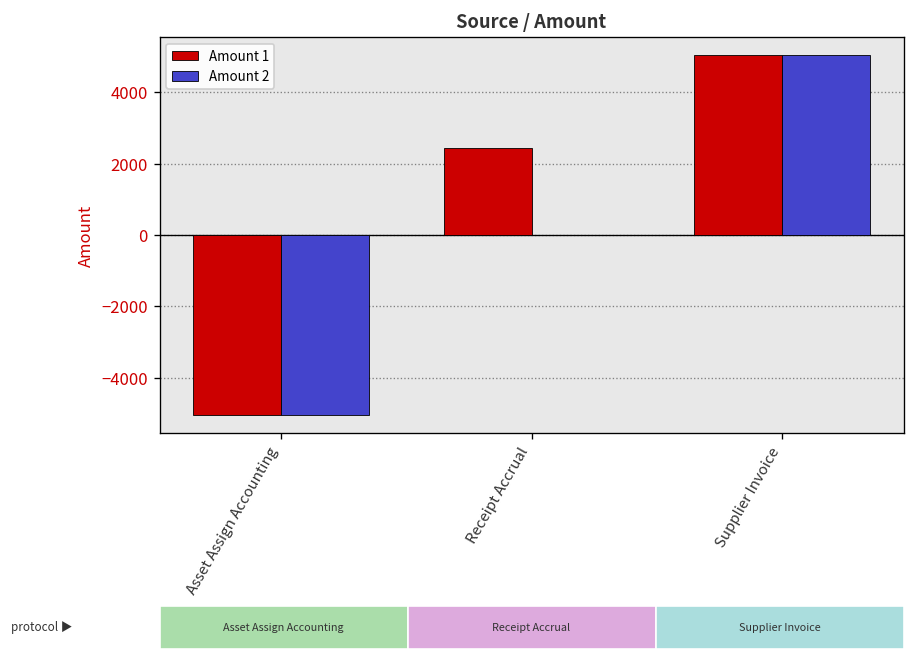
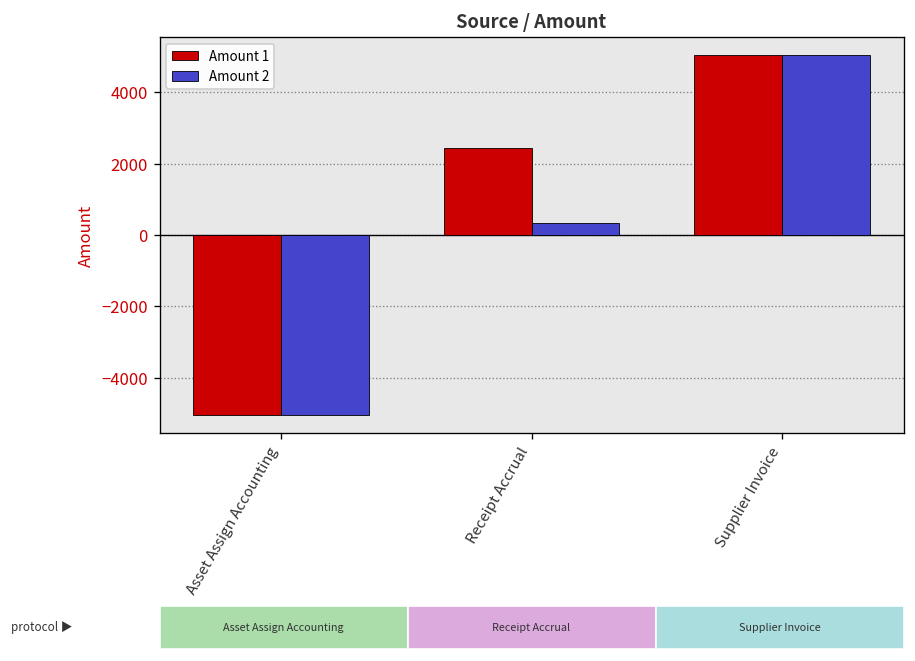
Amount 2, Receipt Accrual: 0 -> 300
